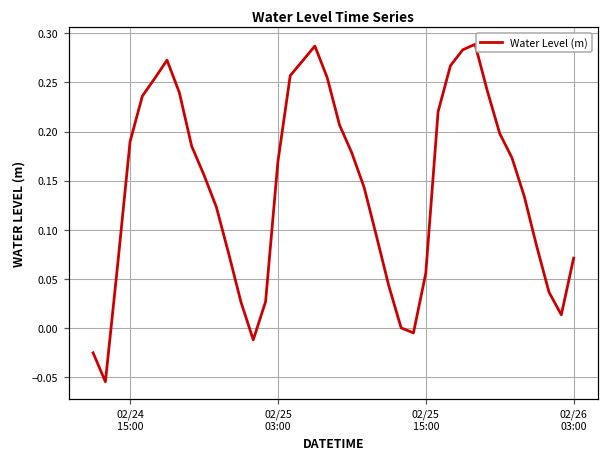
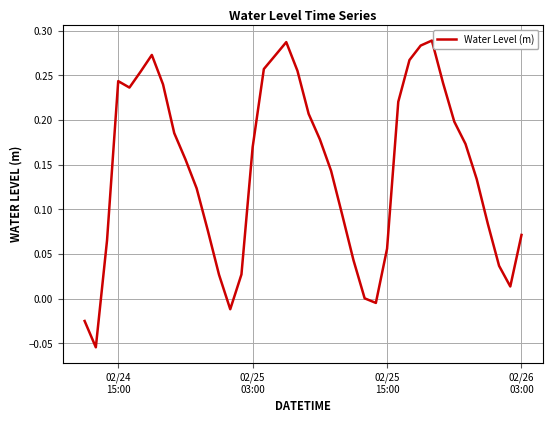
02/24 15:00: 0.19 -> 0.24
